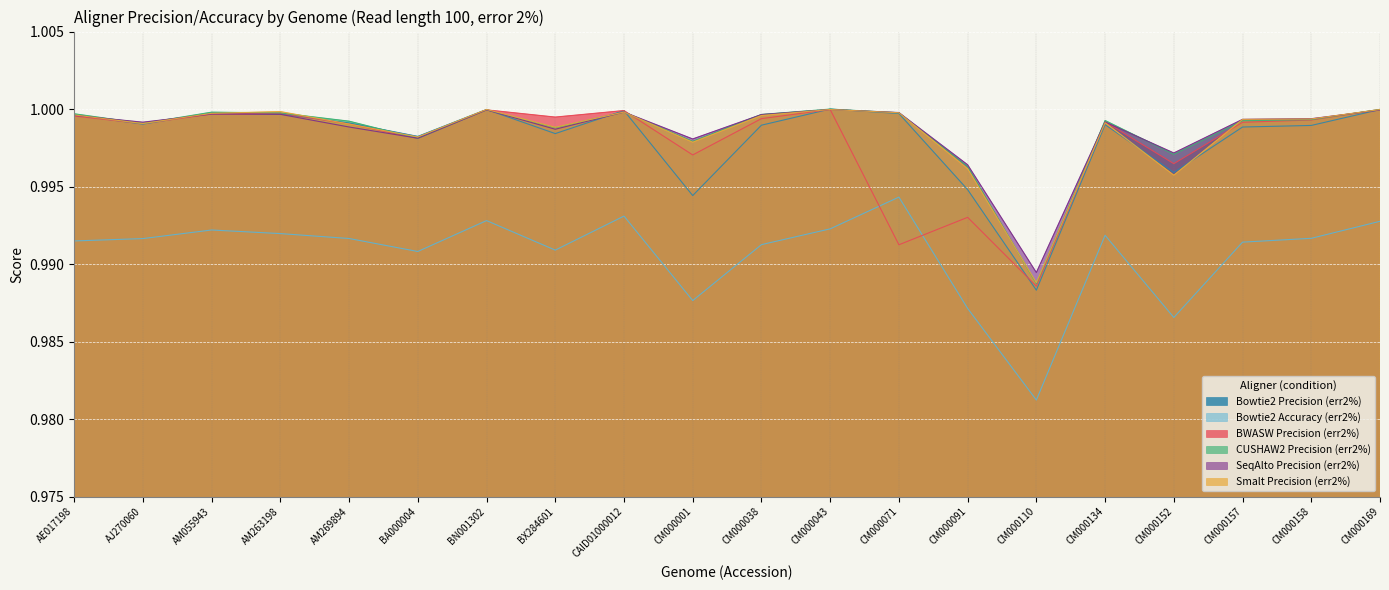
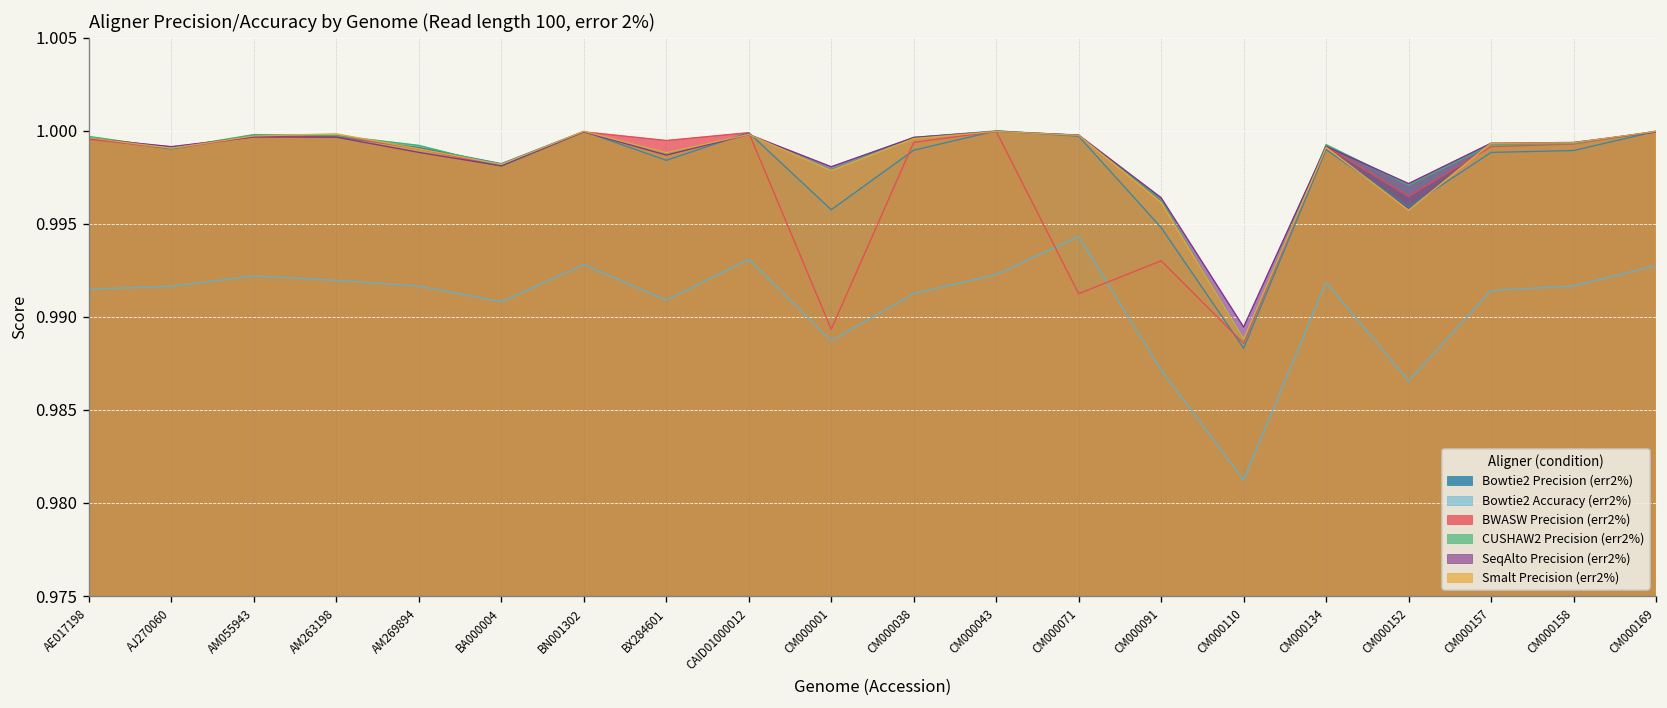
Bowtie2 Precision (err2%), CM000001: 0.9944 -> 0.9958
Bowtie2 Accuracy (err2%), CM000001: 0.9876 -> 0.9887
BWASW Precision (err2%), CM000001: 0.9970 -> 0.9893
